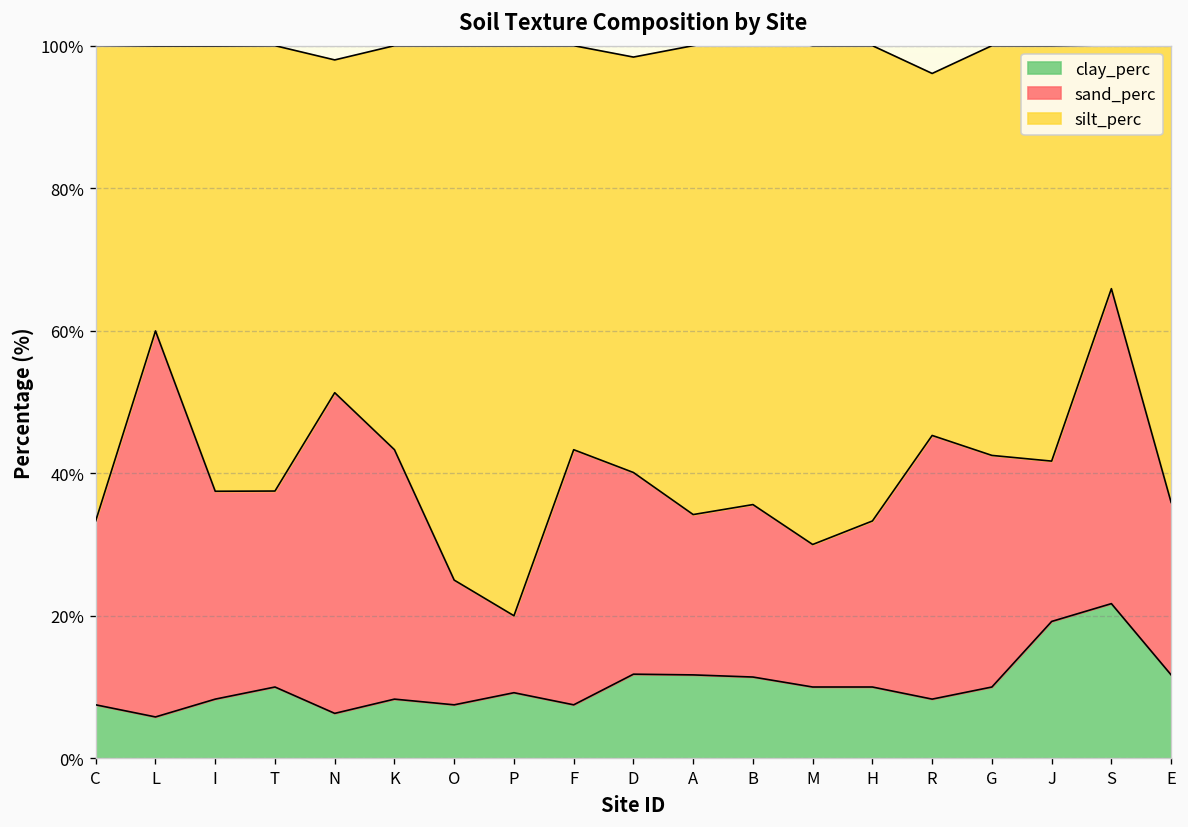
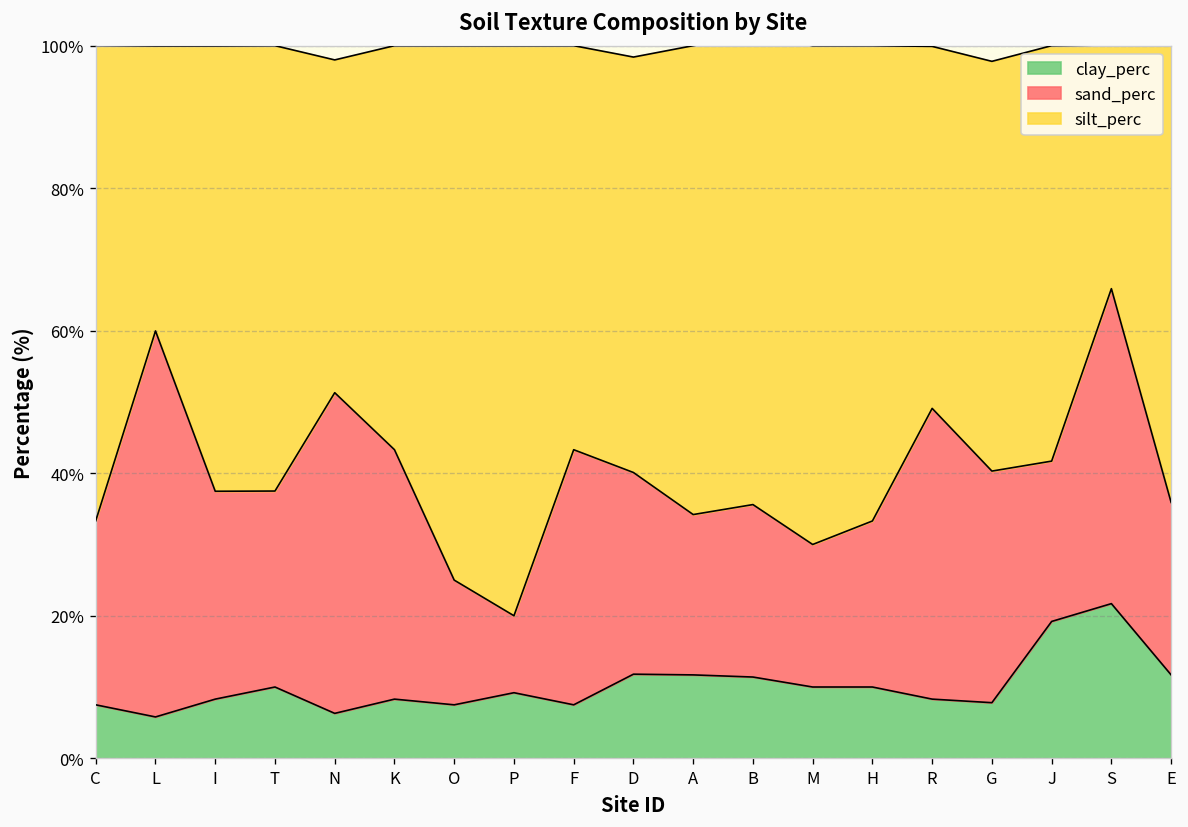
sand_perc, R: 37% -> 41%
clay_perc, G: 10% -> 8%
